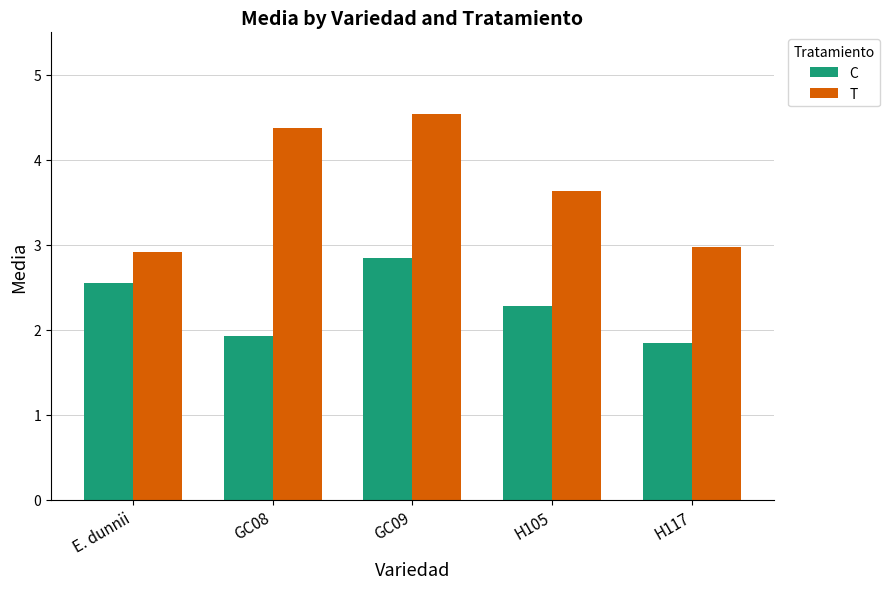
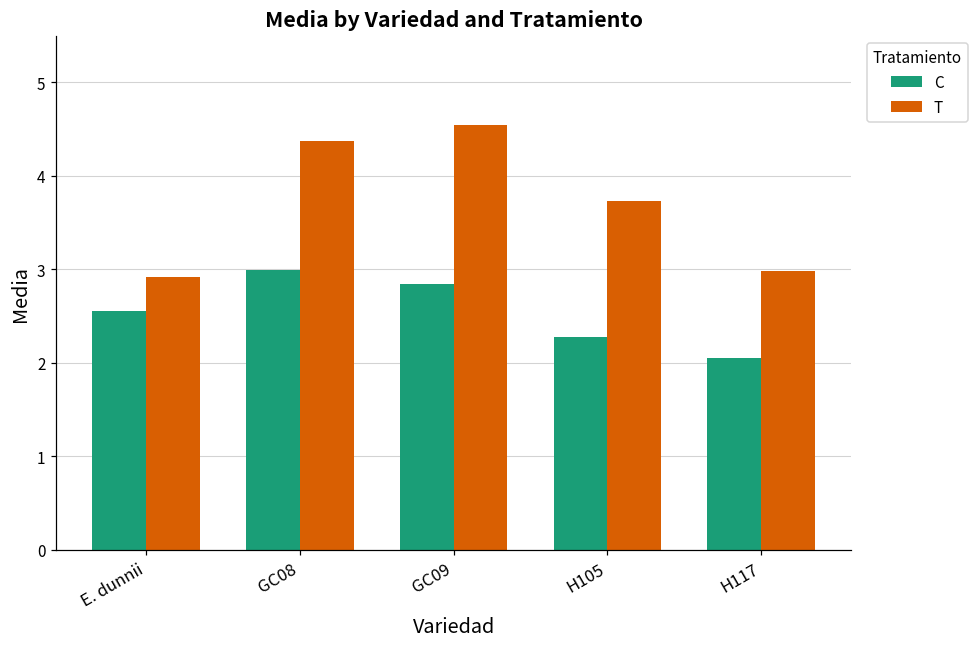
C, GC08: 1.9 -> 3.0
T, H105: 3.6 -> 3.7
C, H117: 1.8 -> 2.1
